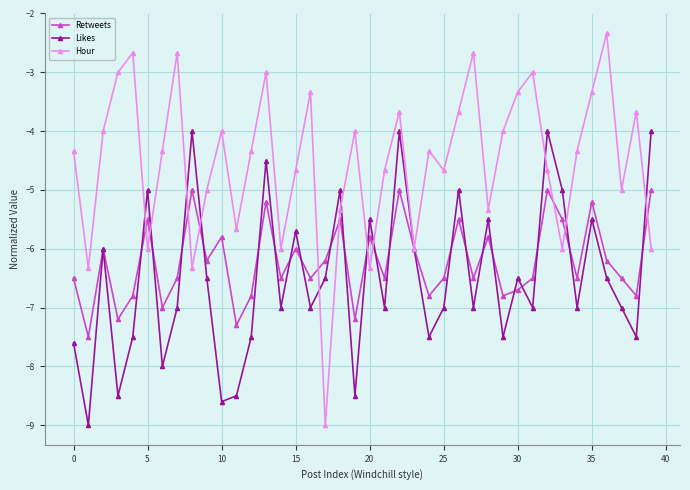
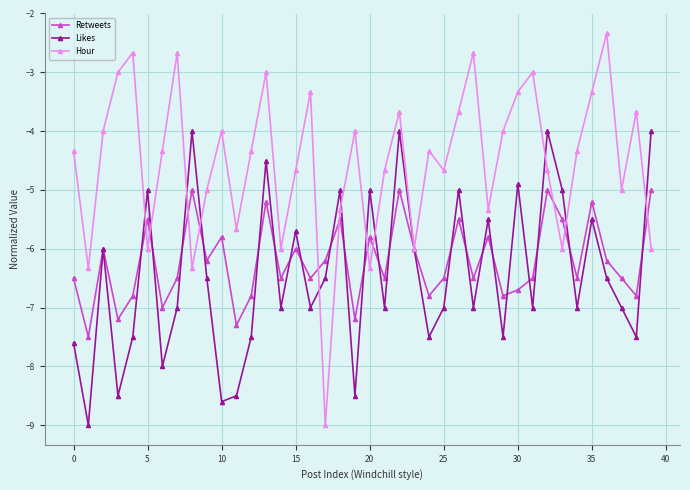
Likes, 20: -5.5 -> -5.0
Likes, 30: -6.5 -> -4.9
